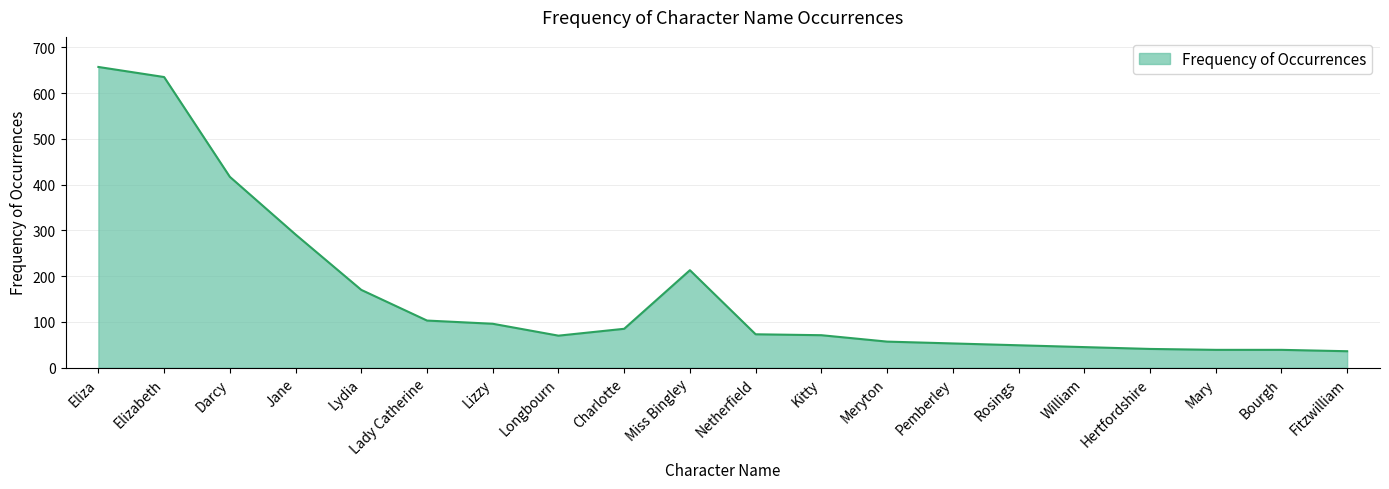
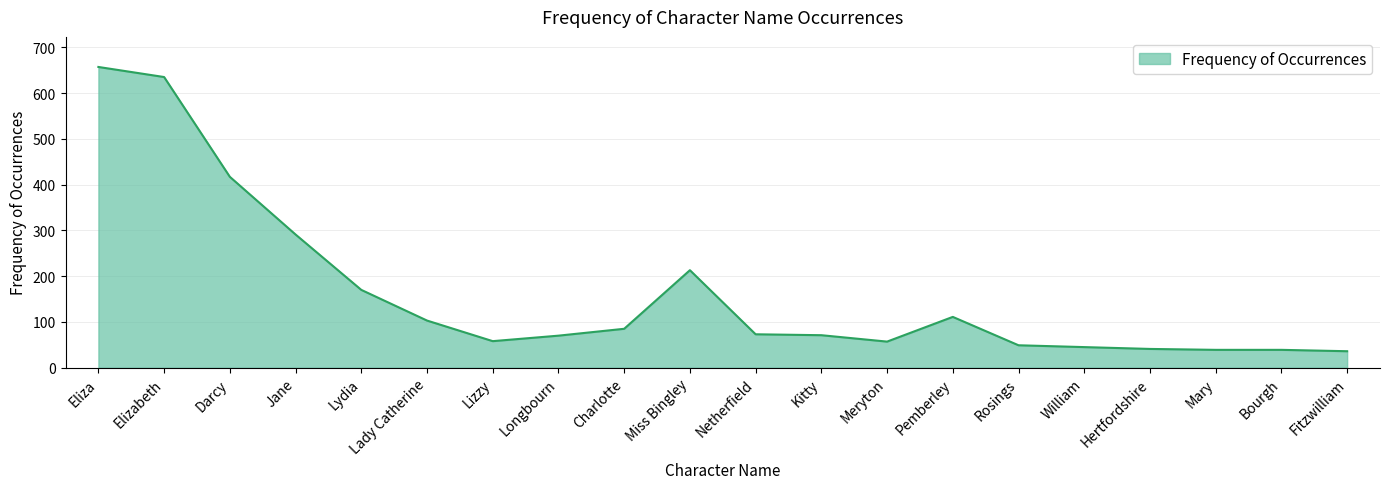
Lizzy: 100 -> 60
Pemberley: 50 -> 110
